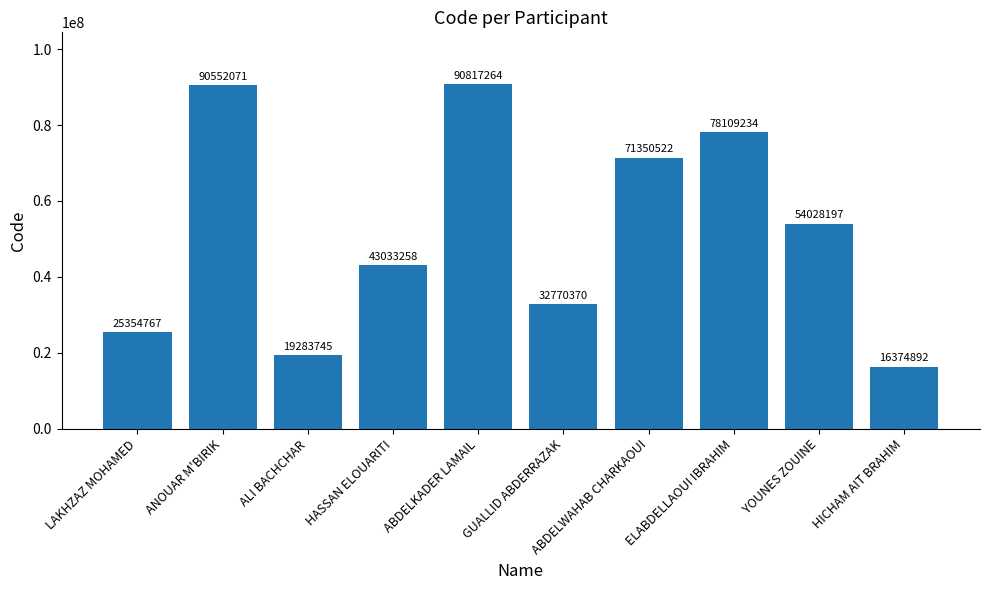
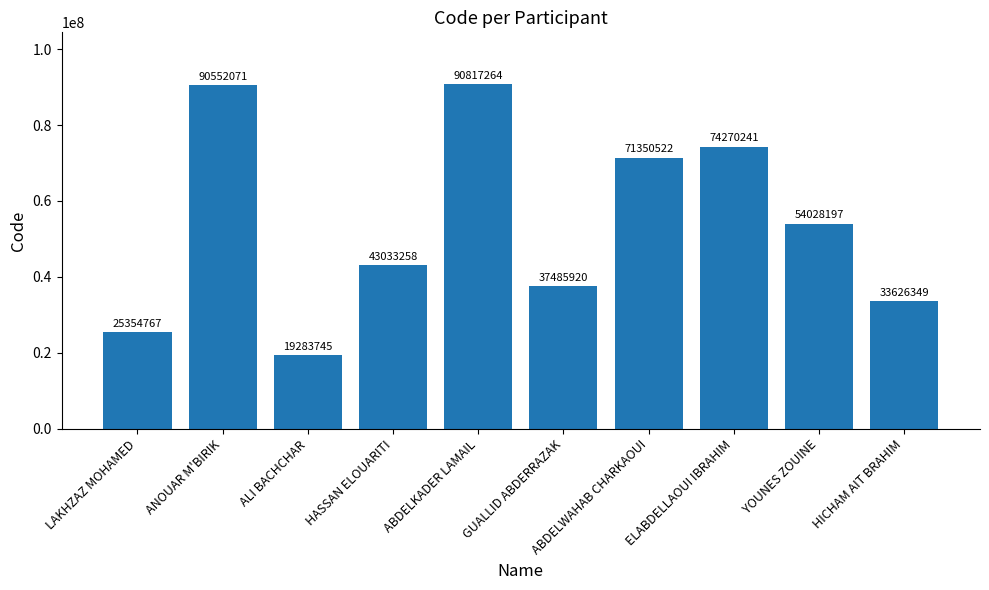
GUALLID ABDERRAZAK: 32770370 -> 37485920
ELABDELLAOUI IBRAHIM: 78109234 -> 74270241
HICHAM AIT BRAHIM: 16374892 -> 33626349
